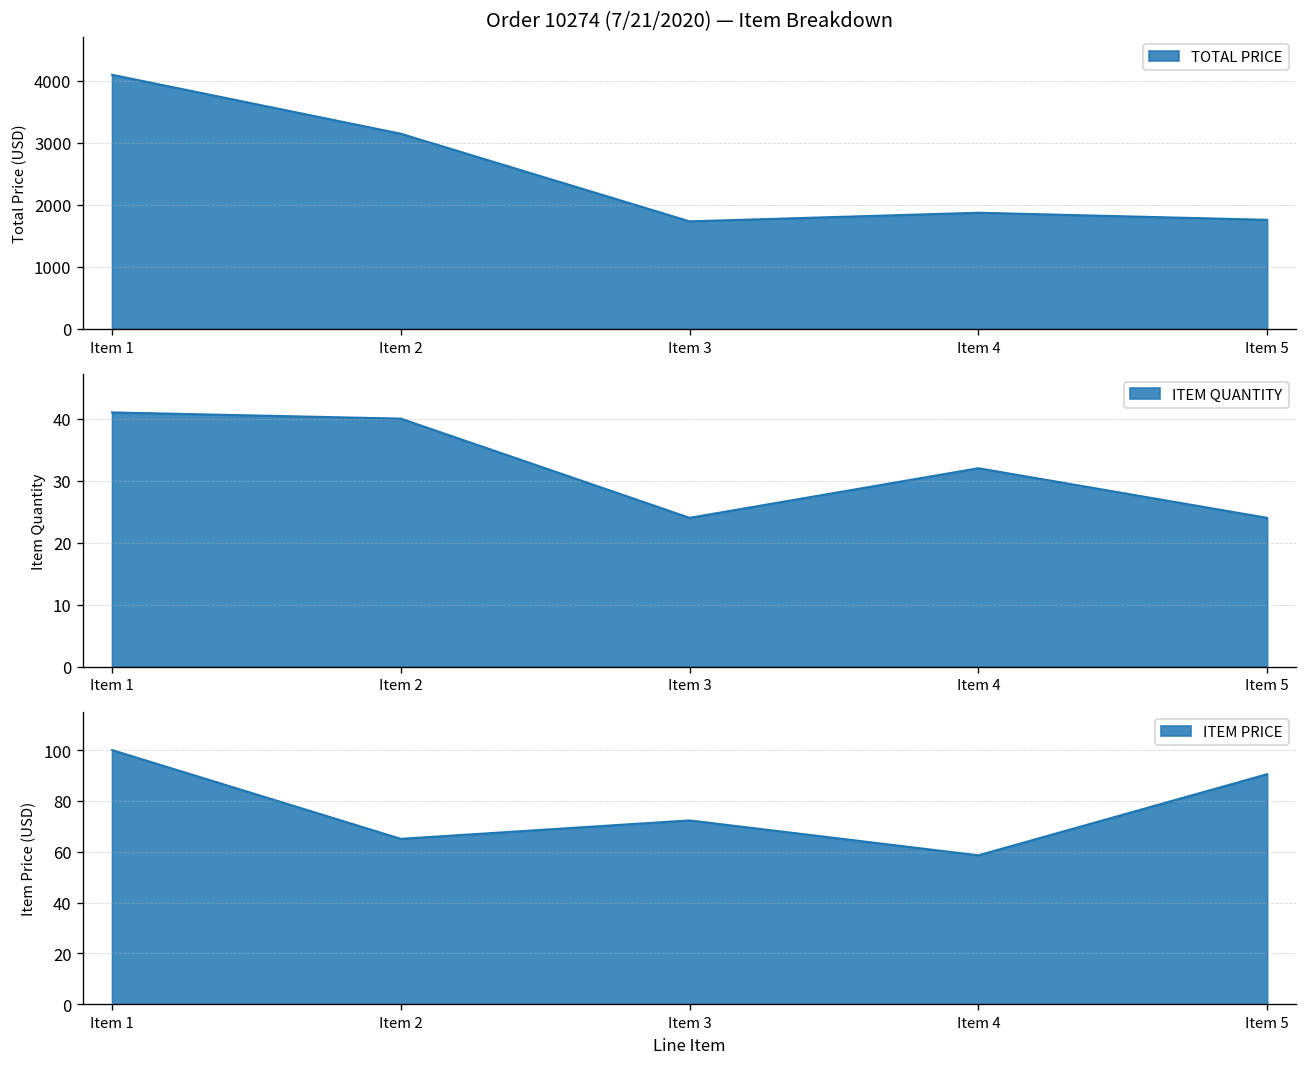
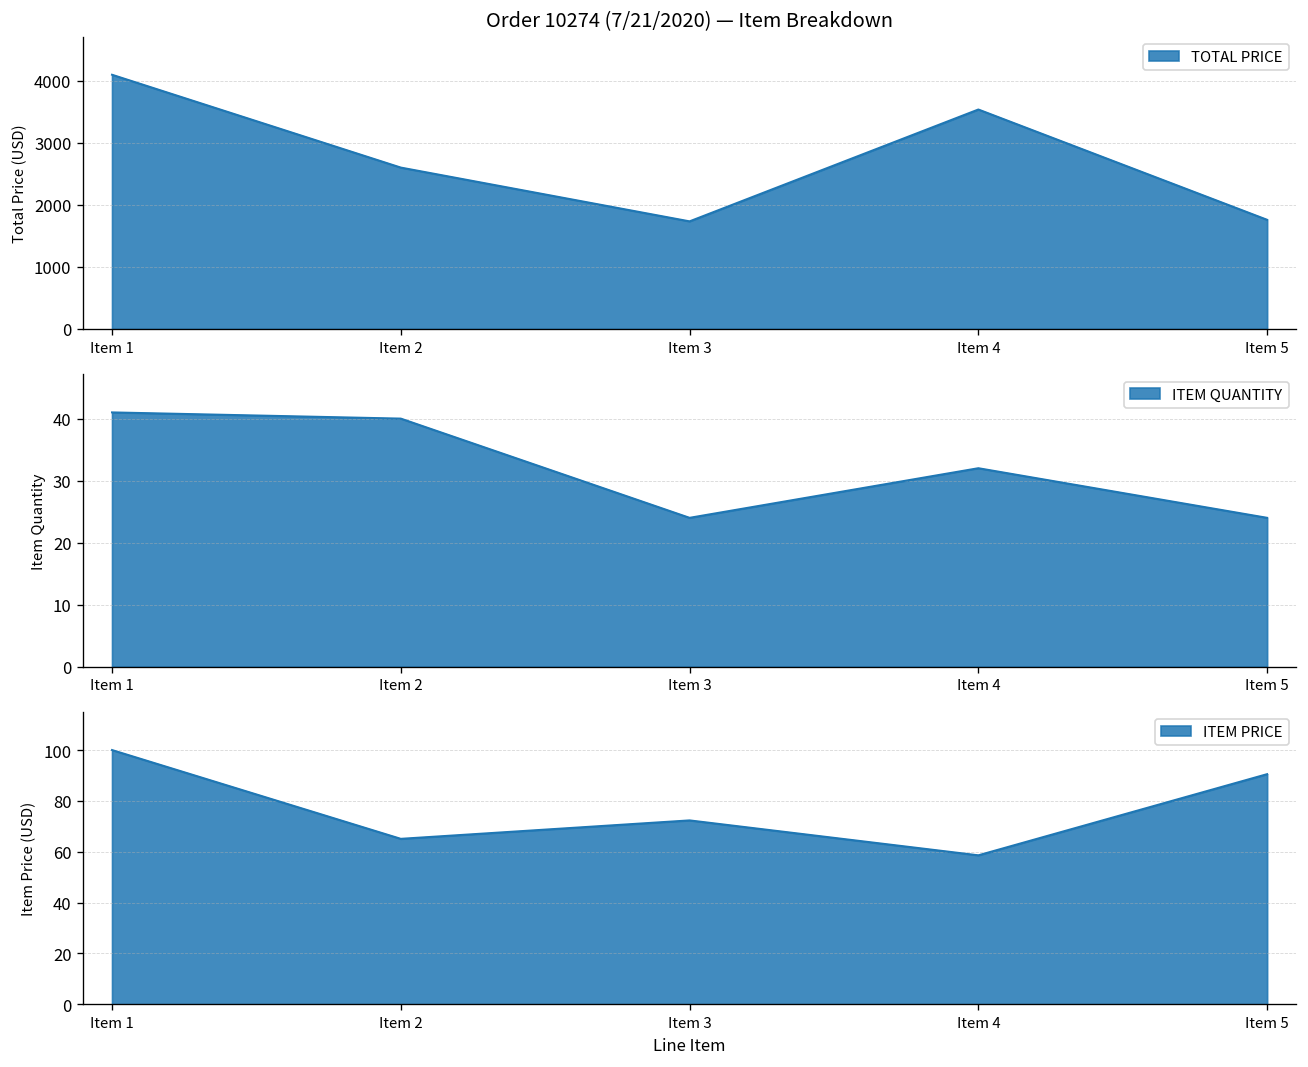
Order 10274 (7/21/2020) — Item Breakdown, Item 2: 3100 -> 2600
Order 10274 (7/21/2020) — Item Breakdown, Item 4: 1900 -> 3500
